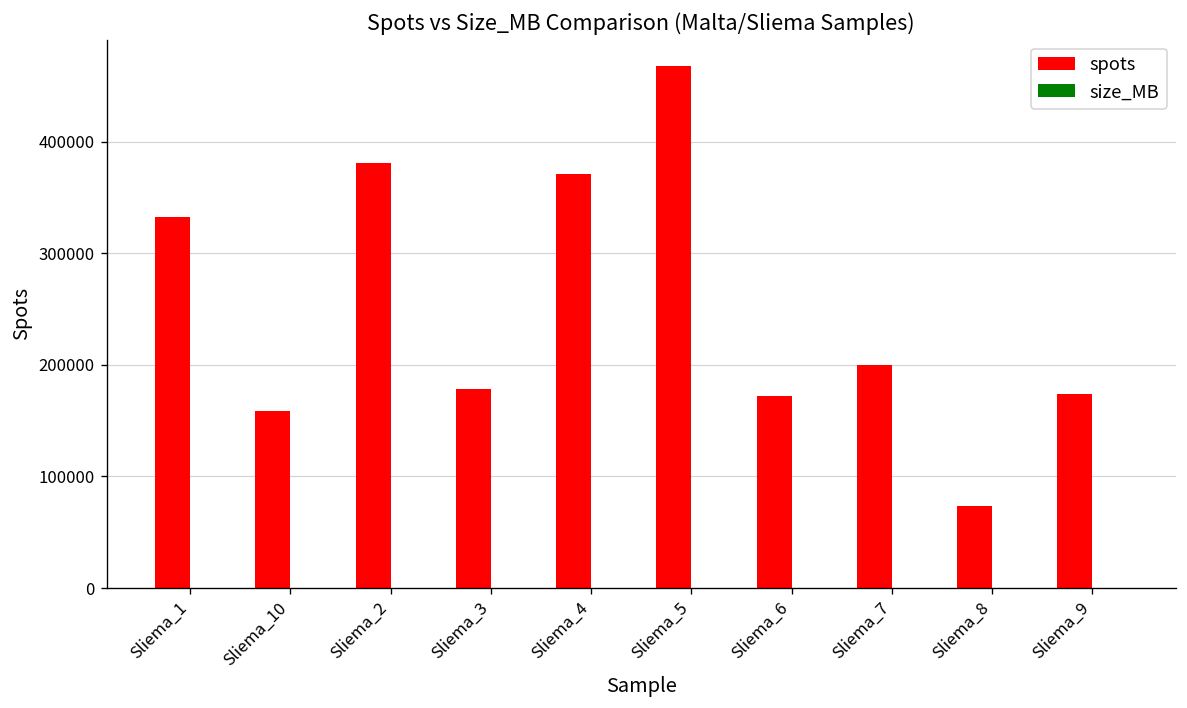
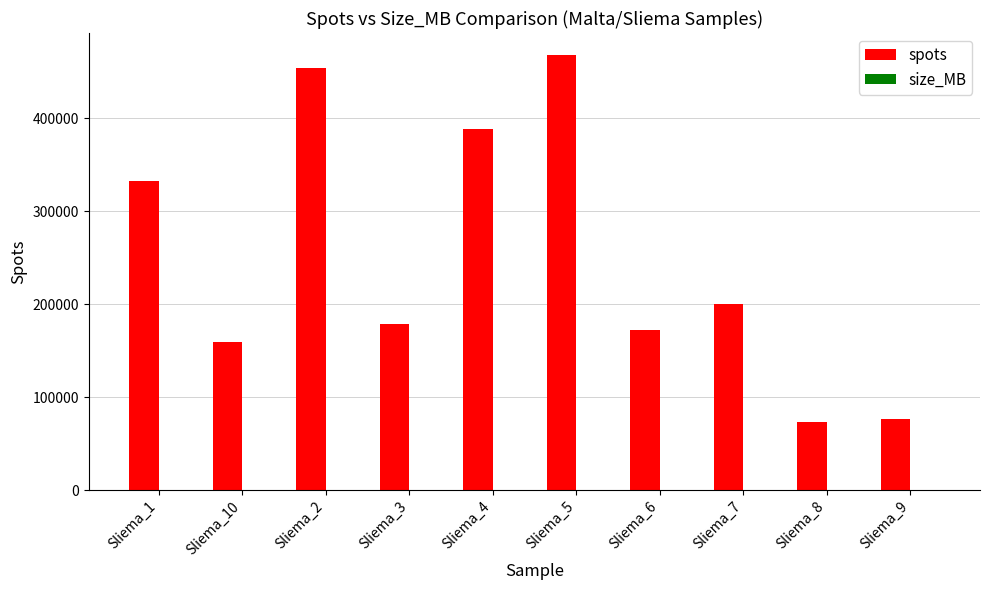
spots, Sliema_2: 380000 -> 450000
spots, Sliema_4: 370000 -> 390000
spots, Sliema_9: 170000 -> 80000
